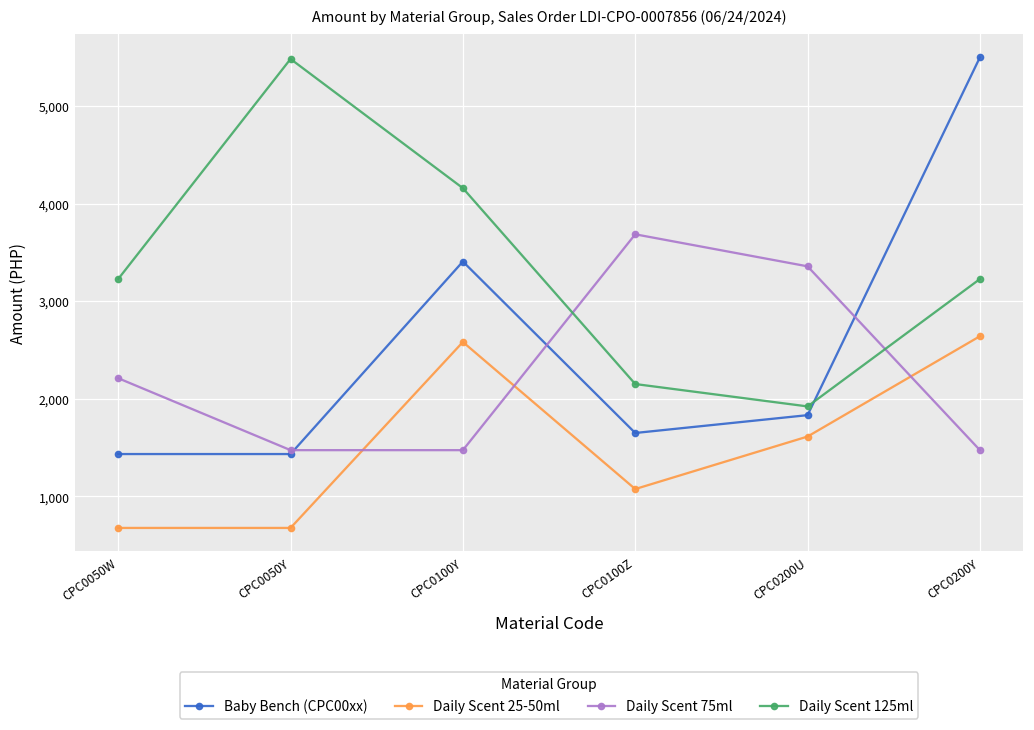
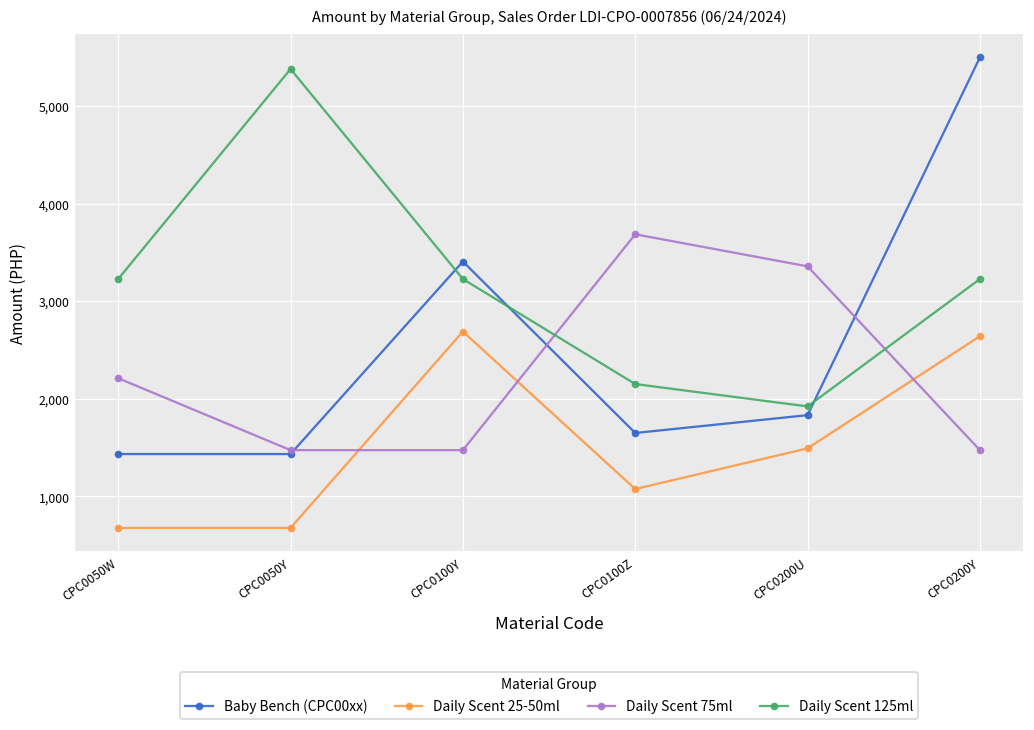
Daily Scent 125ml, CPC0050Y: 5,500 -> 5,400
Daily Scent 25-50ml, CPC0100Y: 2,600 -> 2,700
Daily Scent 125ml, CPC0100Y: 4,200 -> 3,200
Daily Scent 25-50ml, CPC0200U: 1,600 -> 1,500
